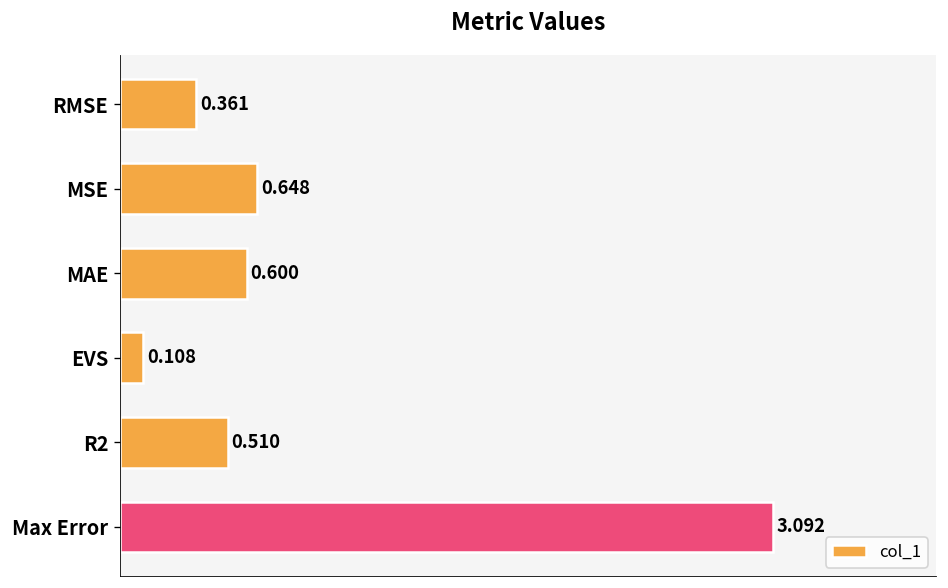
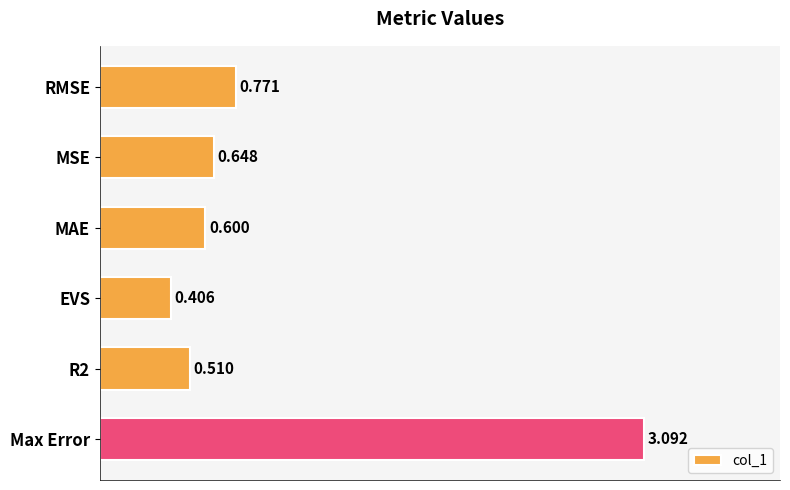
RMSE: 0.361 -> 0.771
EVS: 0.108 -> 0.406
